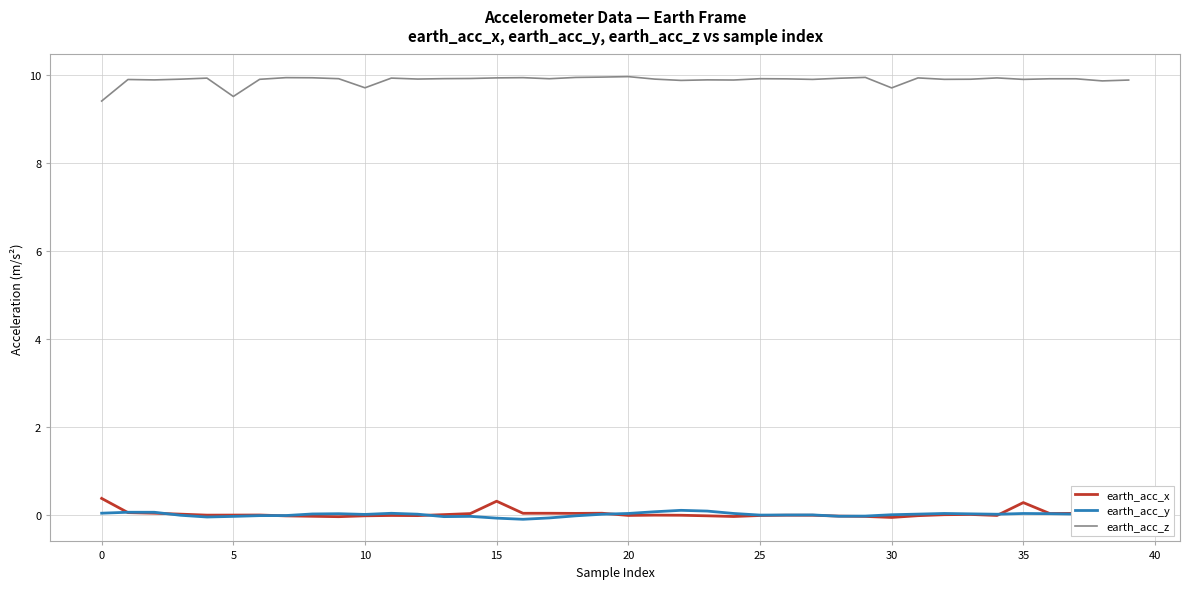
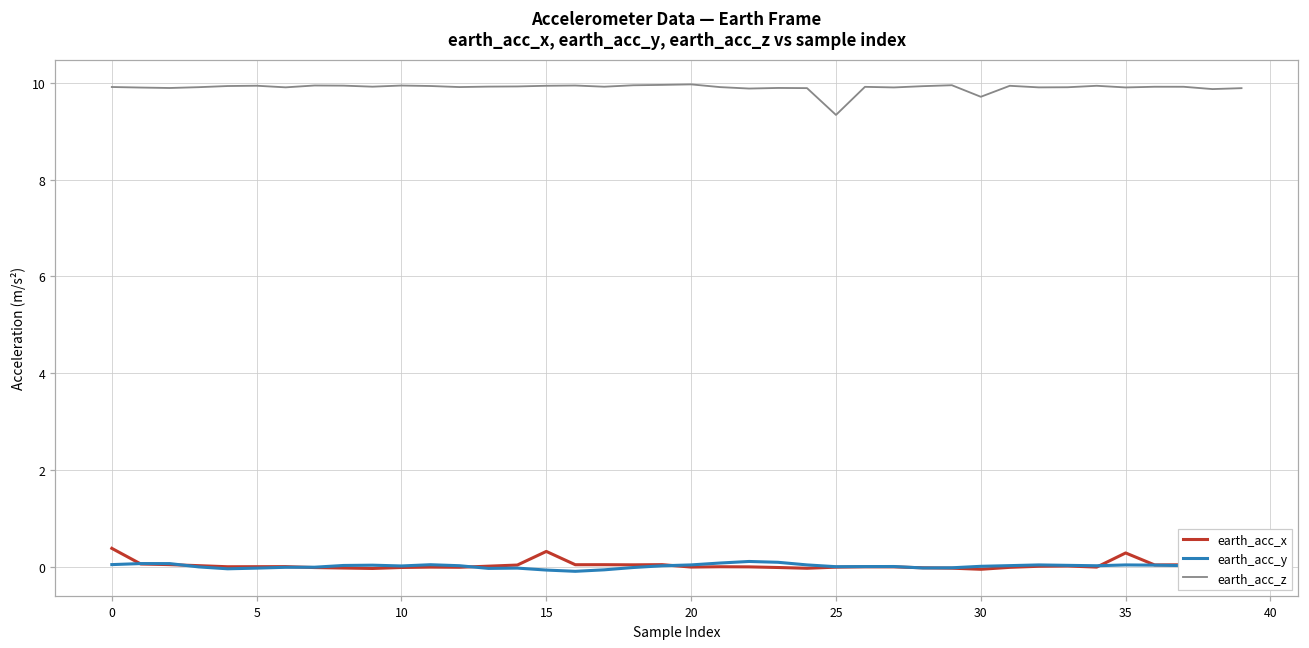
earth_acc_z, 0: 9.4 -> 9.9
earth_acc_z, 5: 9.5 -> 9.9
earth_acc_z, 10: 9.7 -> 9.9
earth_acc_z, 25: 9.9 -> 9.3
